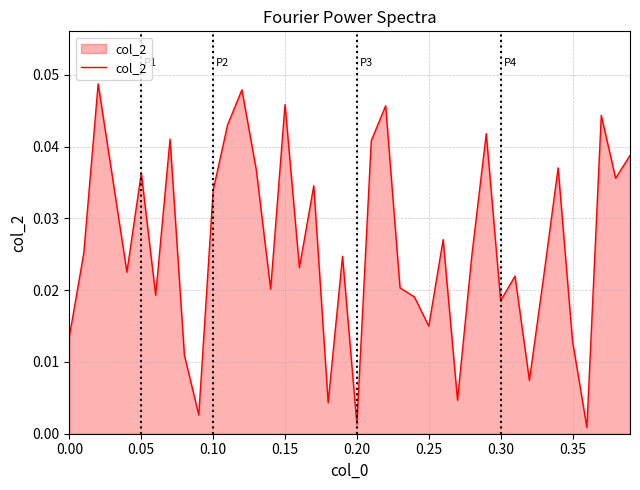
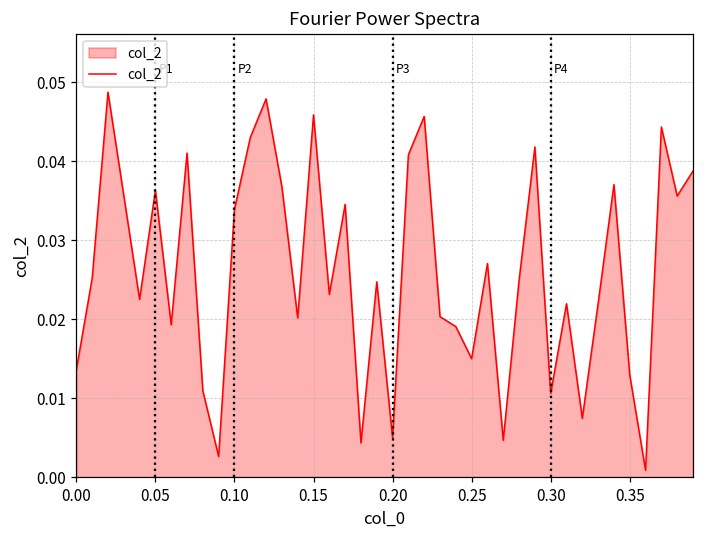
0.20: 0.001 -> 0.005
0.30: 0.019 -> 0.011
